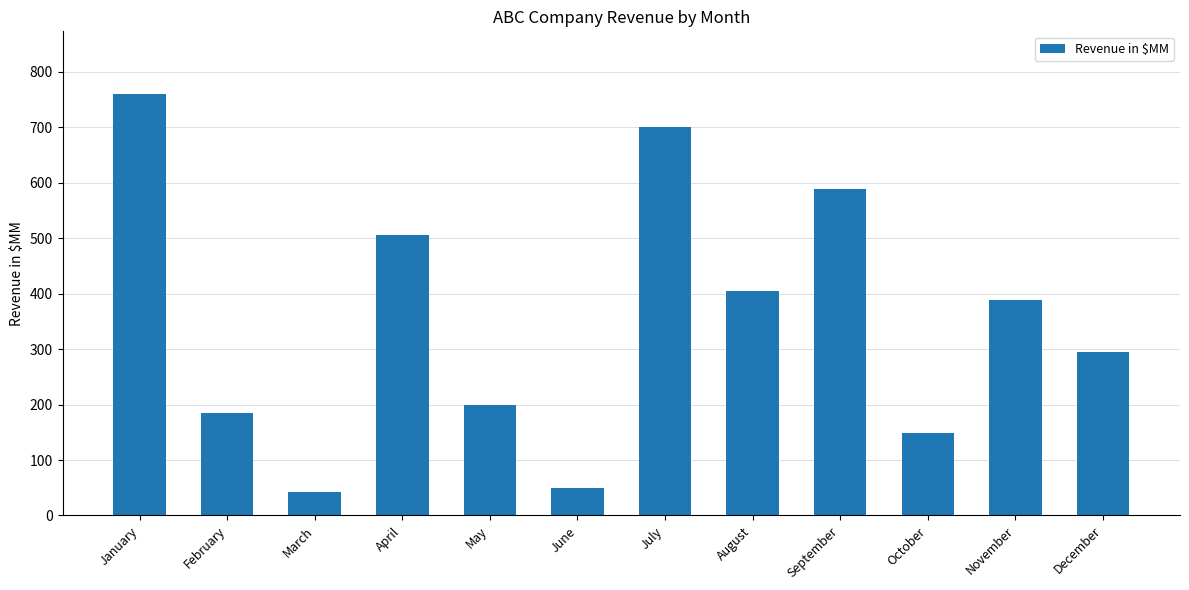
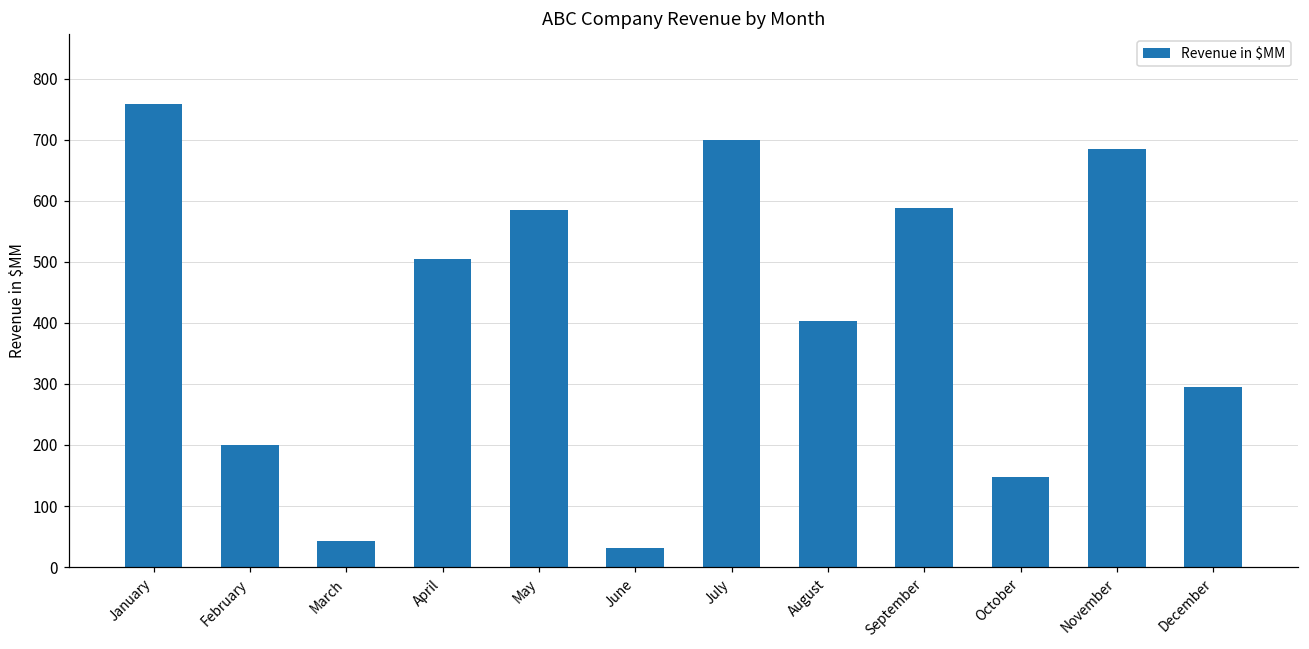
February: 190 -> 200
May: 200 -> 590
June: 50 -> 30
November: 390 -> 690
